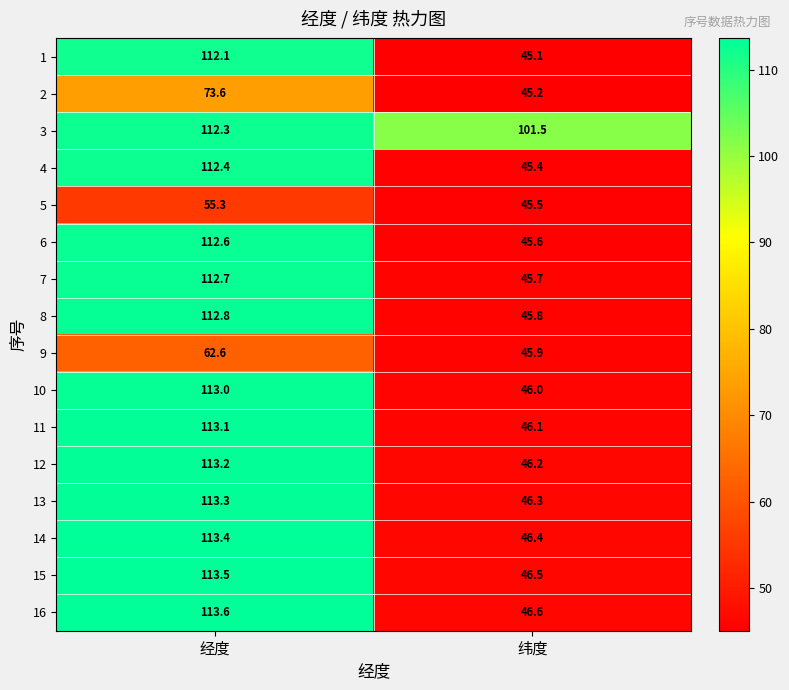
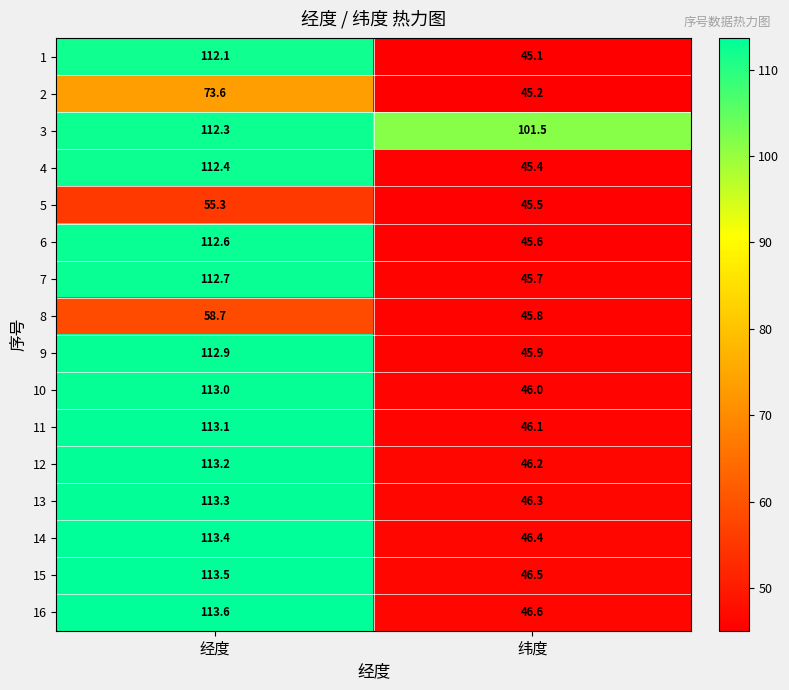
8, 经度: 112.8 -> 58.7
9, 经度: 62.6 -> 112.9
